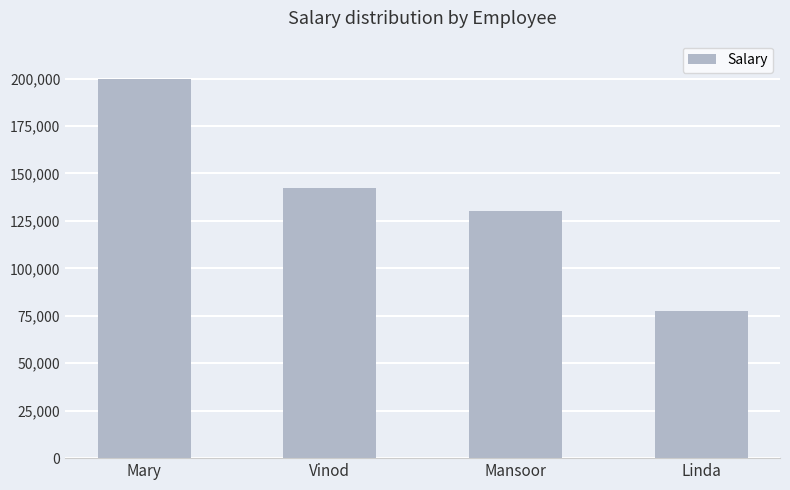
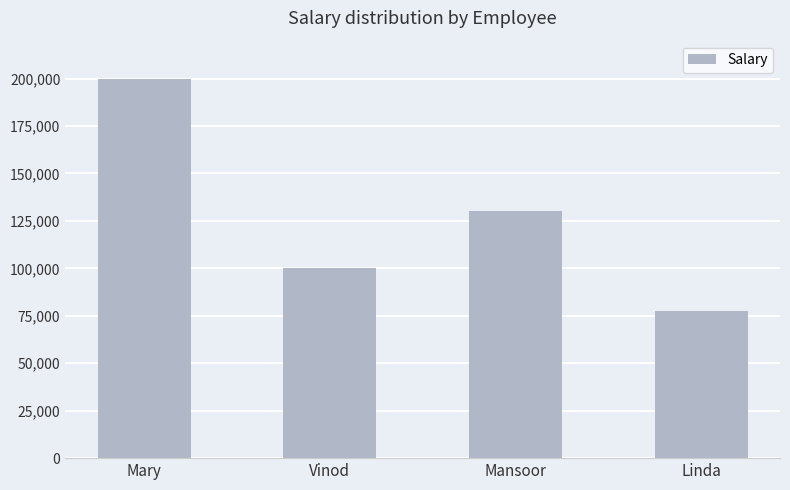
Vinod: 142,000 -> 100,000
